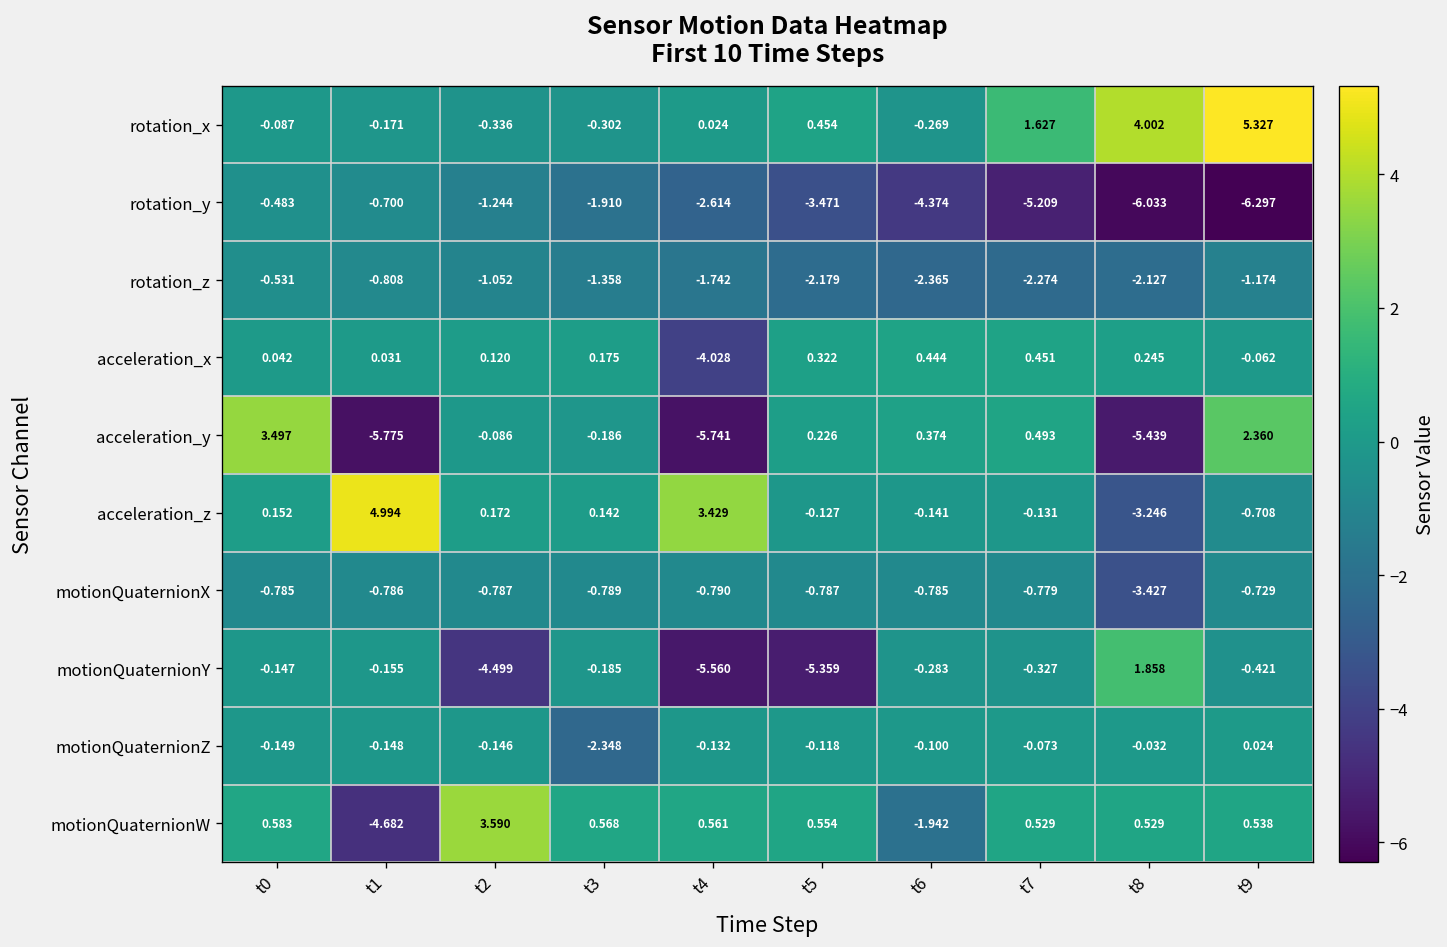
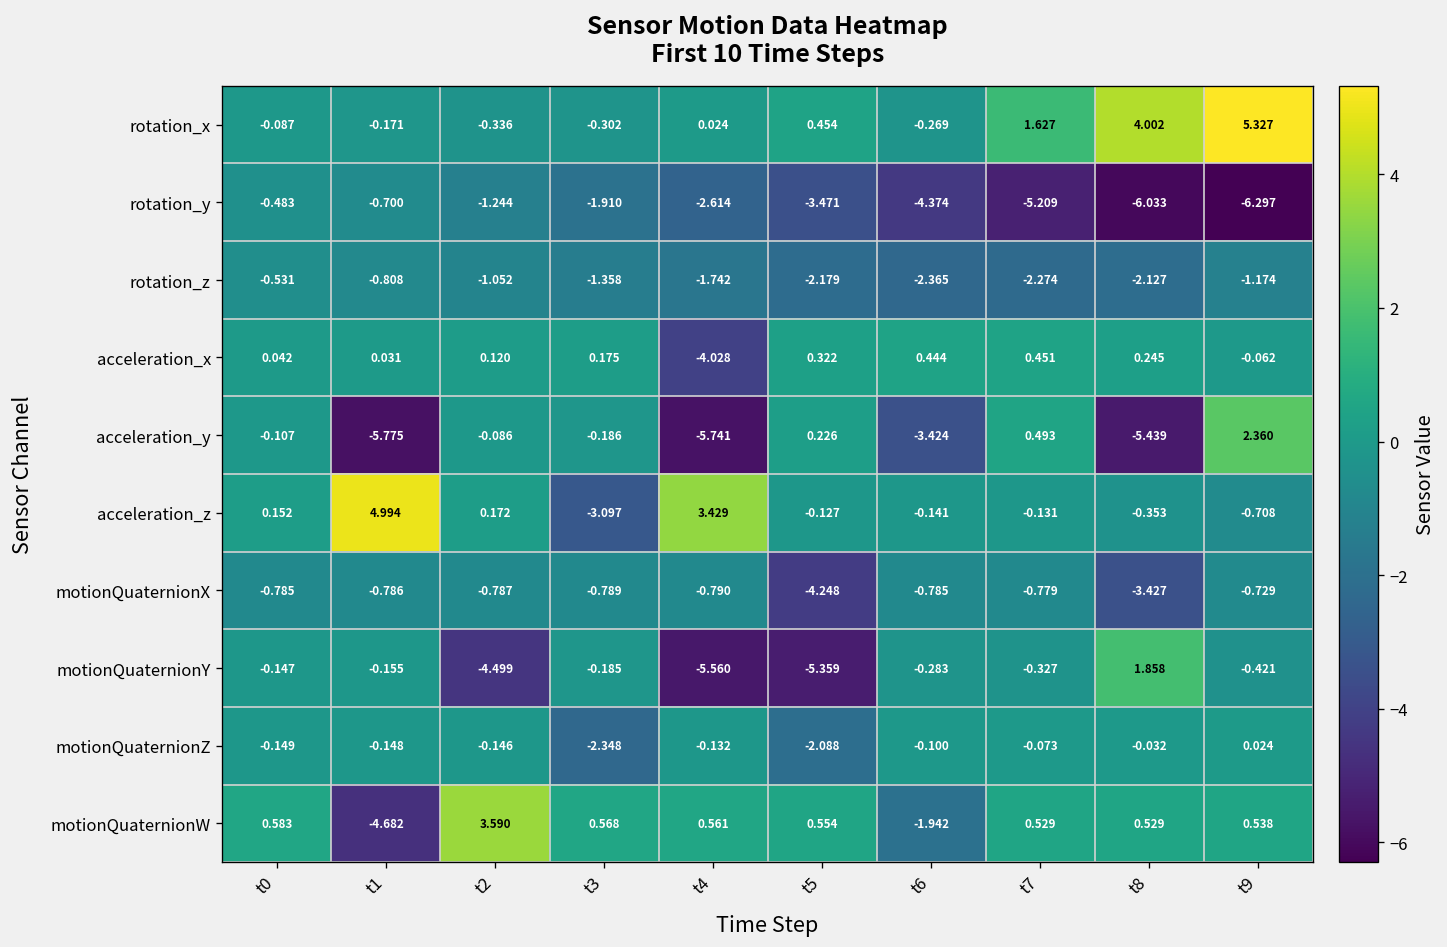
acceleration_y, t0: 3.497 -> -0.107
acceleration_y, t6: 0.374 -> -3.424
acceleration_z, t3: 0.142 -> -3.097
acceleration_z, t8: -3.246 -> -0.353
motionQuaternionX, t5: -0.787 -> -4.248
motionQuaternionZ, t5: -0.118 -> -2.088
